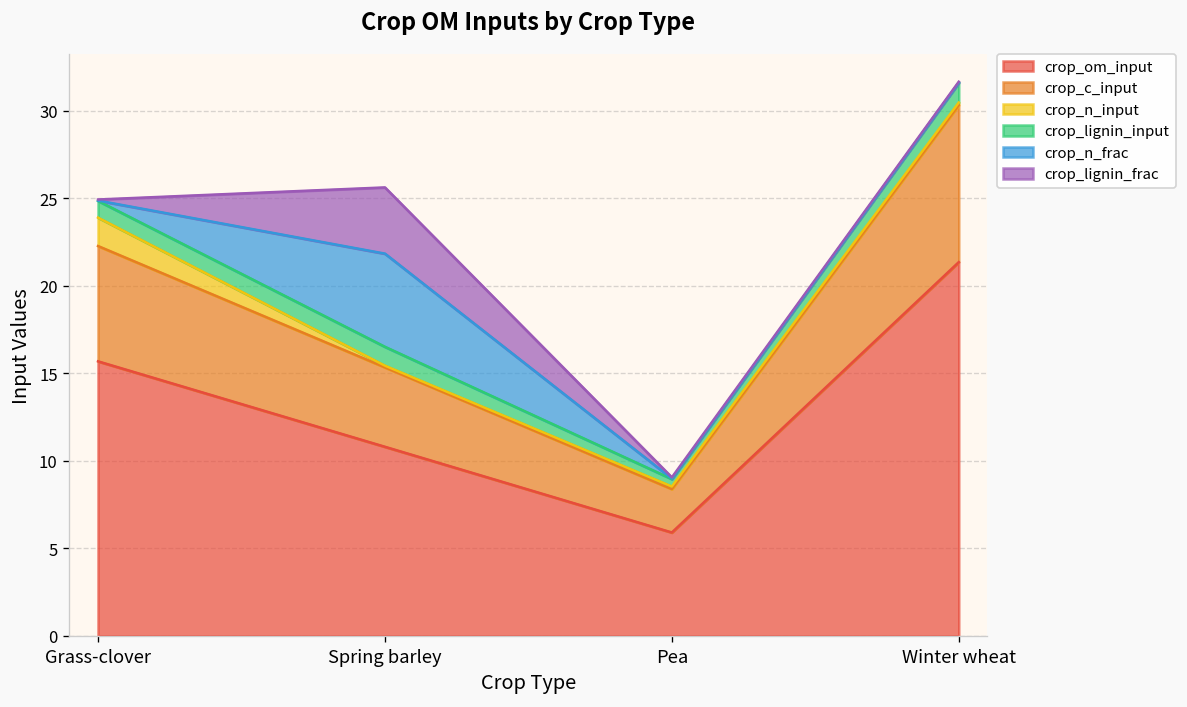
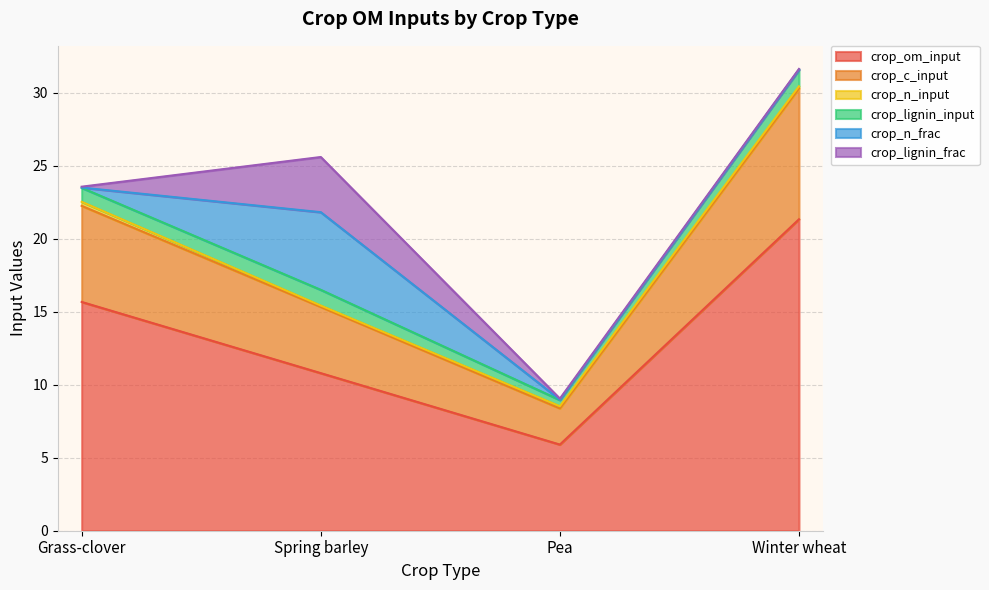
crop_n_input, Grass-clover: 1.6 -> 0.3
